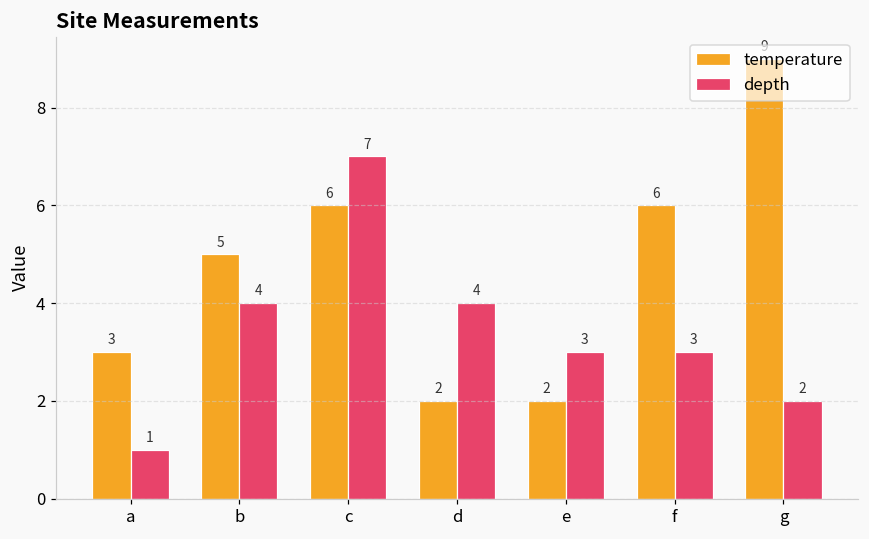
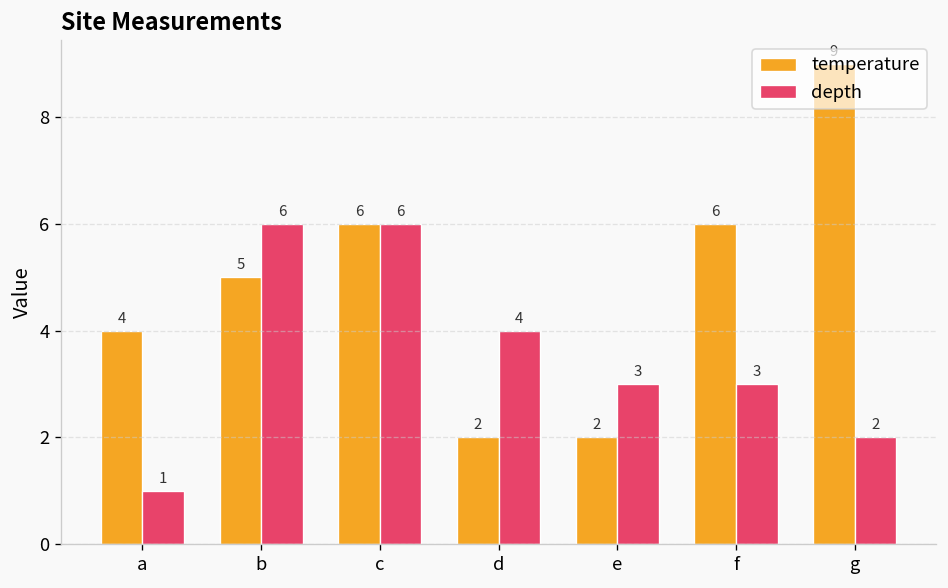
temperature, a: 3 -> 4
depth, b: 4 -> 6
depth, c: 7 -> 6
